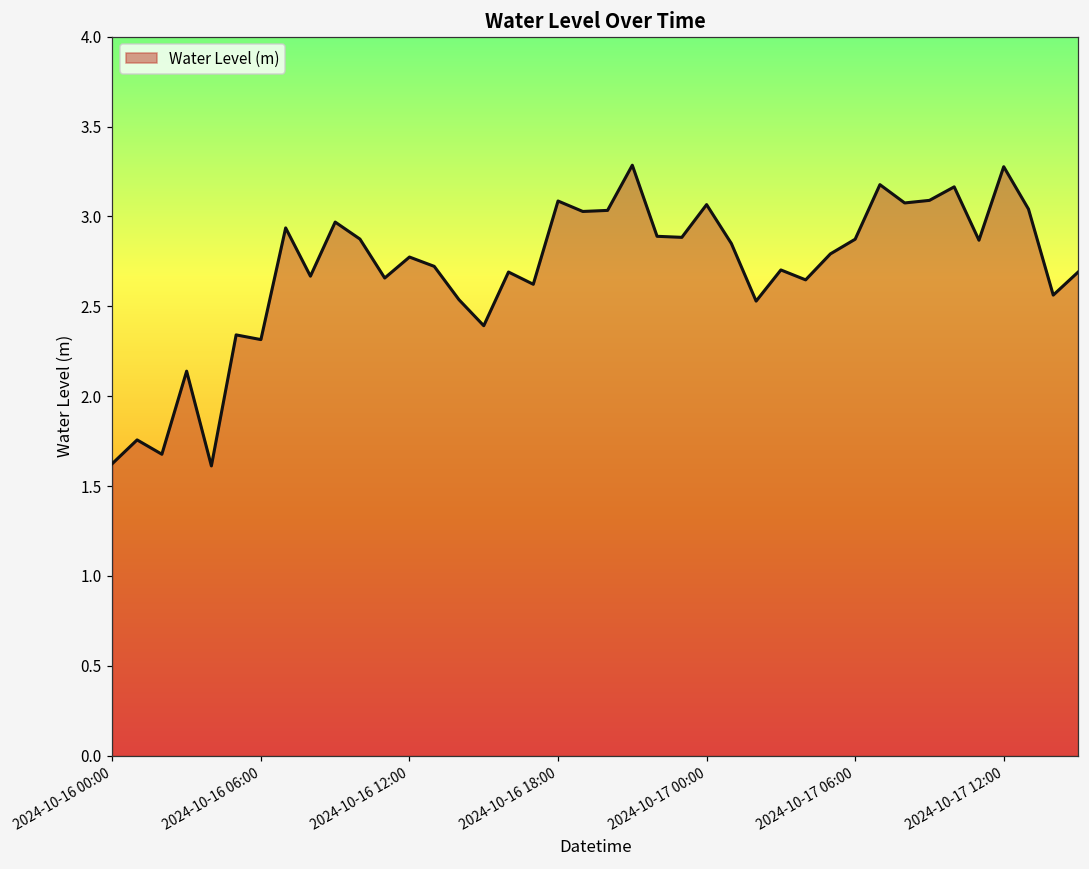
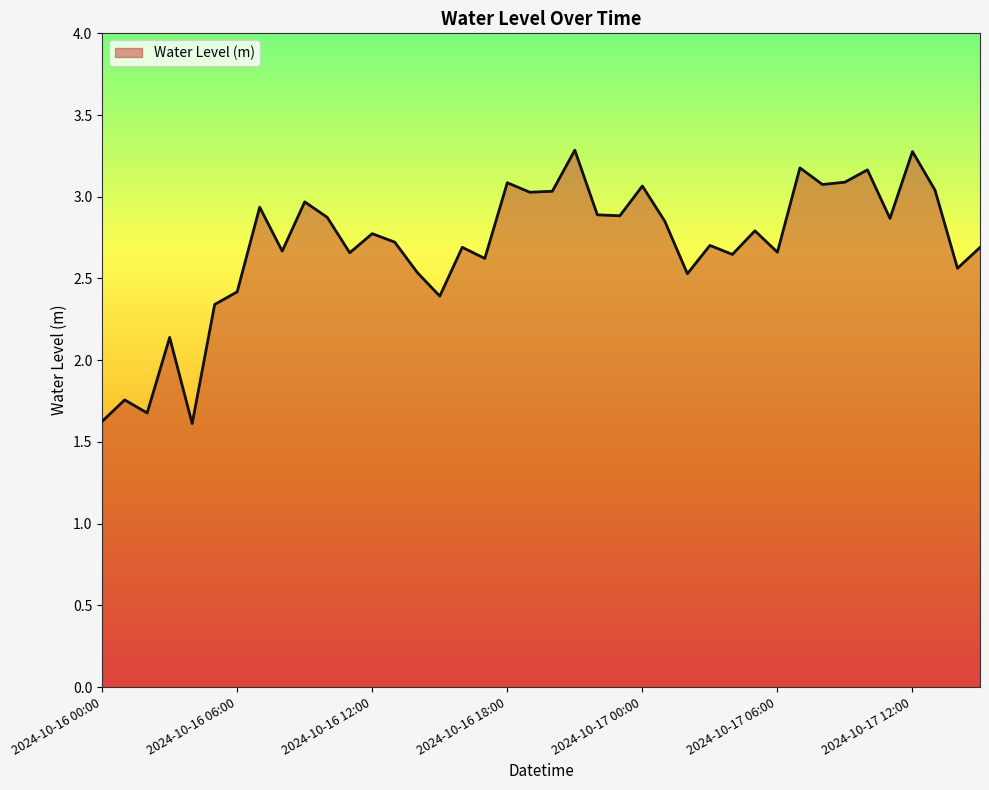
2024-10-16 06:00: 2.31 -> 2.42
2024-10-17 06:00: 2.87 -> 2.66
